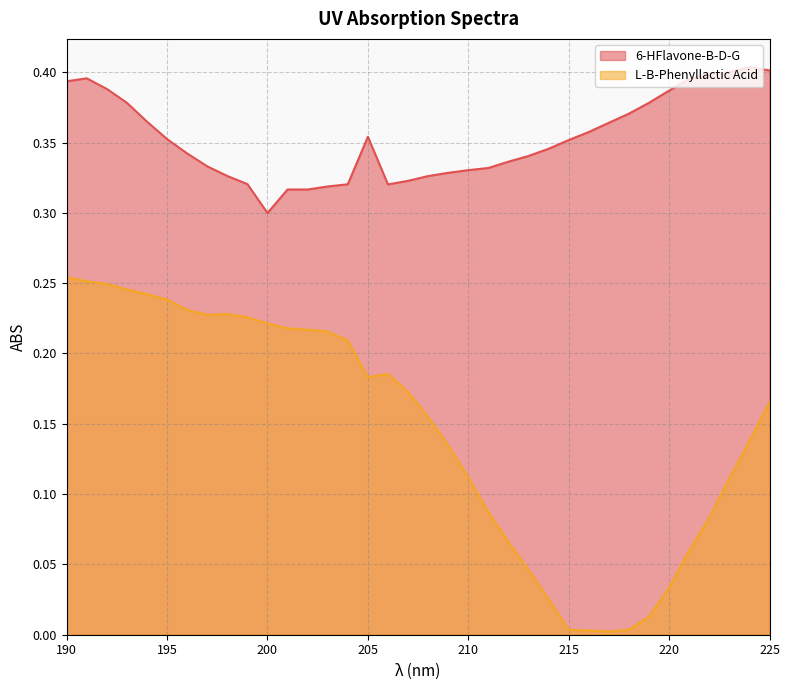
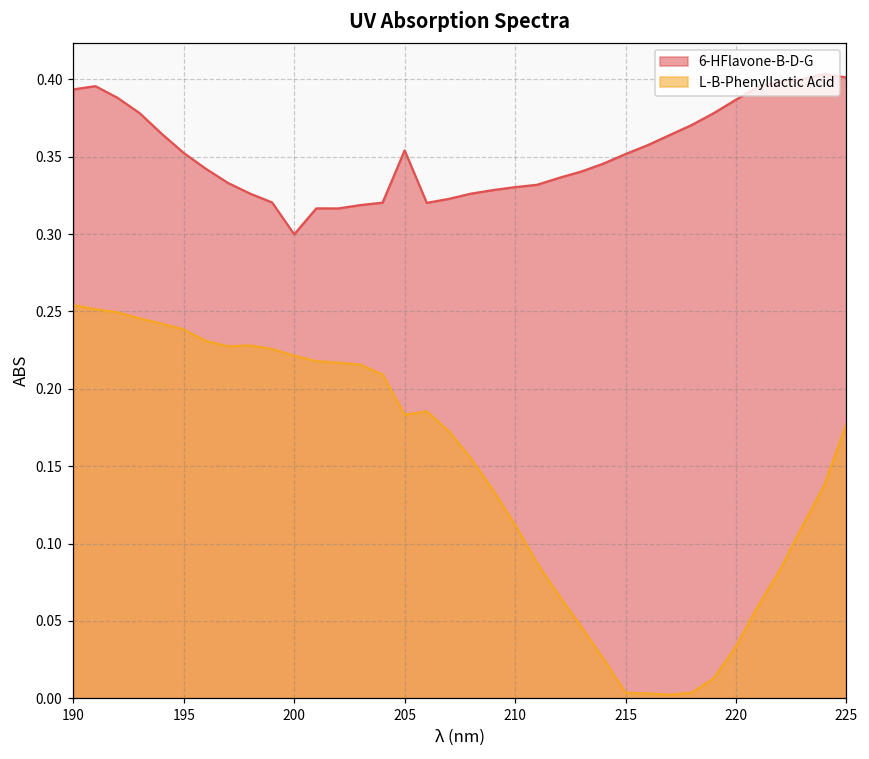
L-B-Phenyllactic Acid, 225: 0.165 -> 0.178
